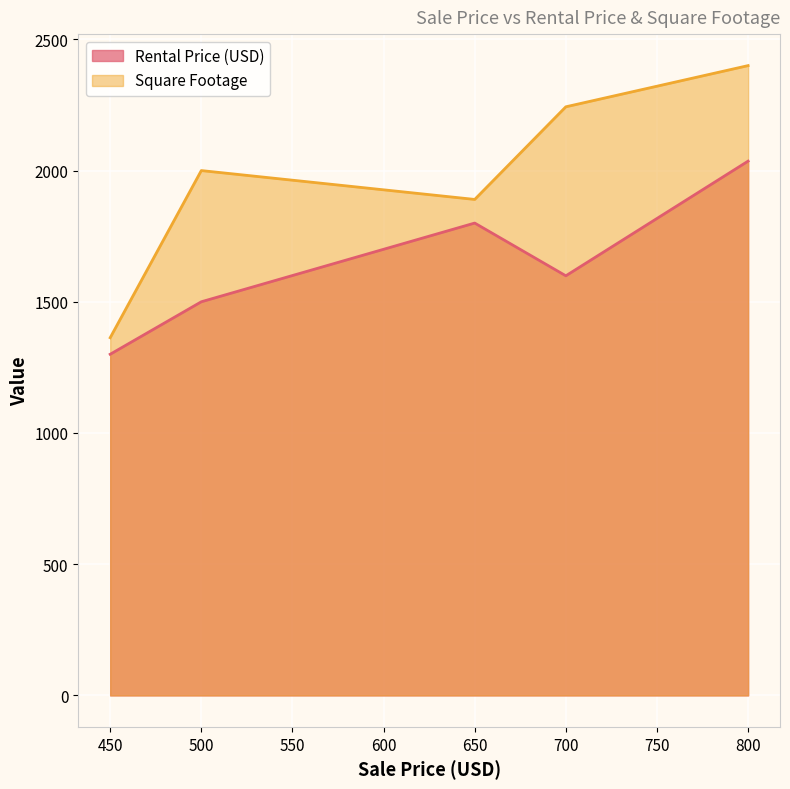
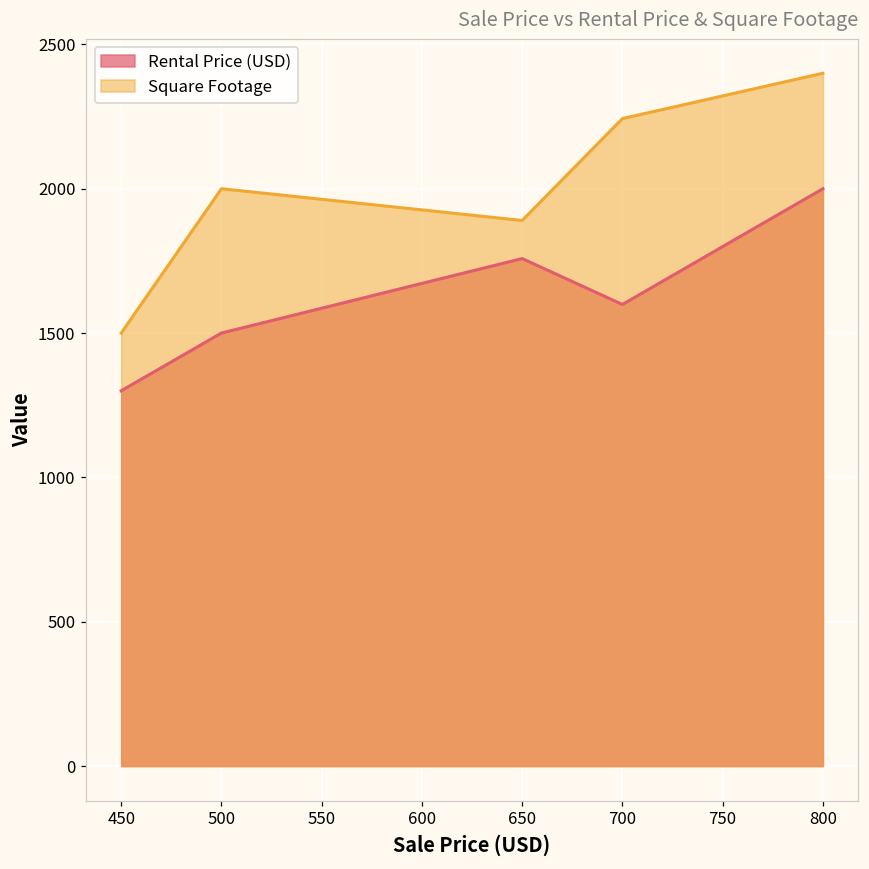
Square Footage, 450: 1360 -> 1500
Rental Price (USD), 650: 1800 -> 1760
Rental Price (USD), 800: 2040 -> 2000
